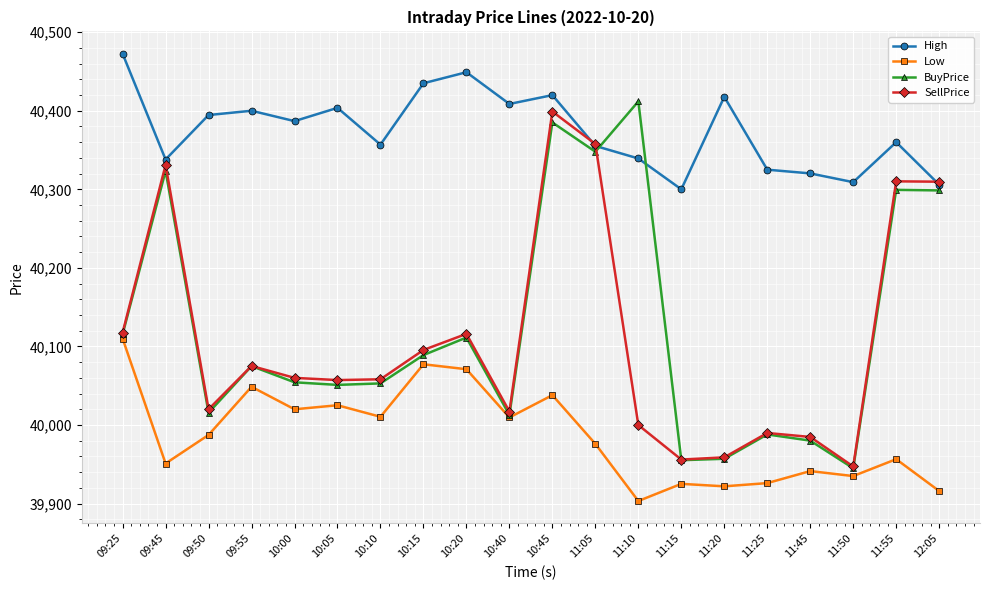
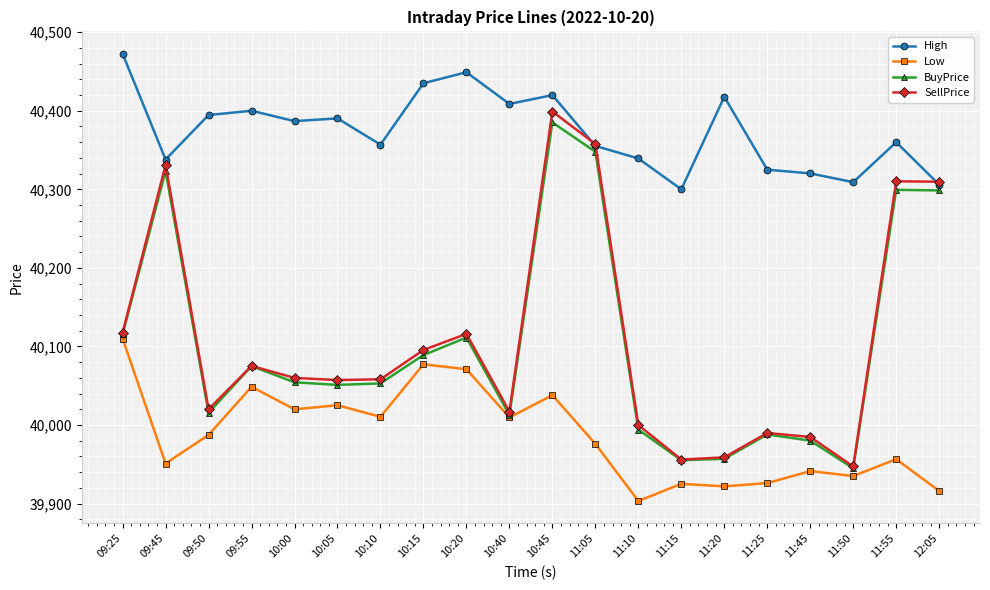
High, 10:05: 40,400 -> 40,390
BuyPrice, 11:10: 40,410 -> 39,990
